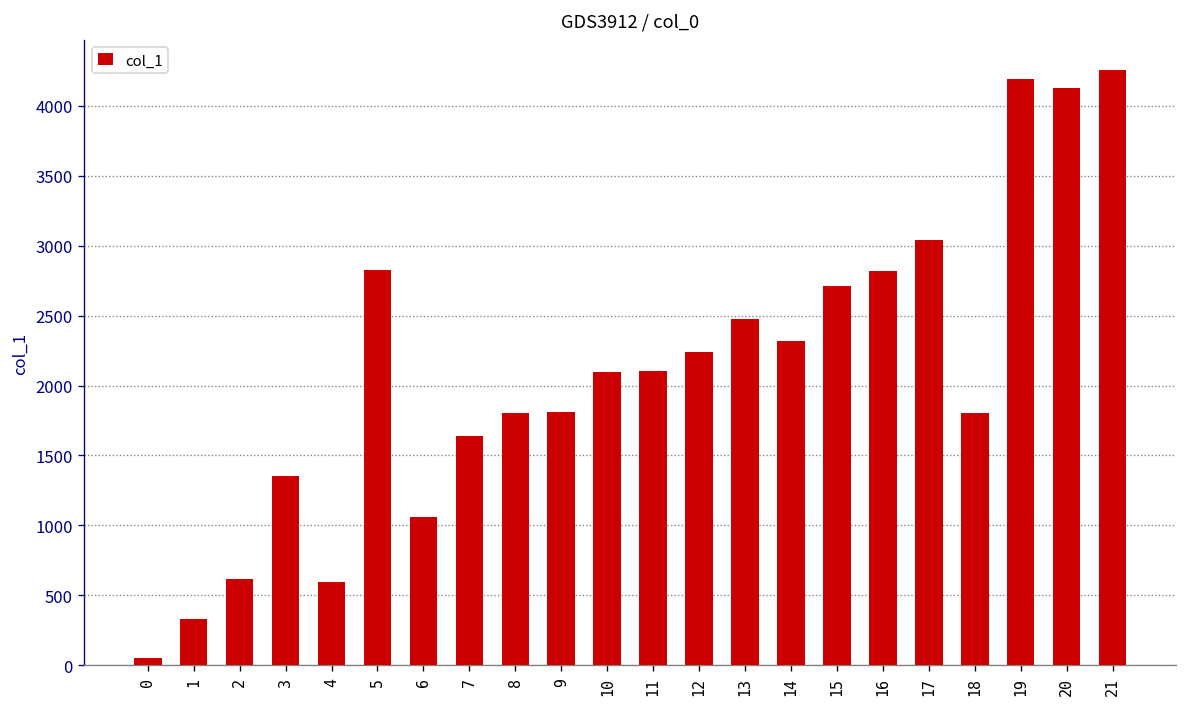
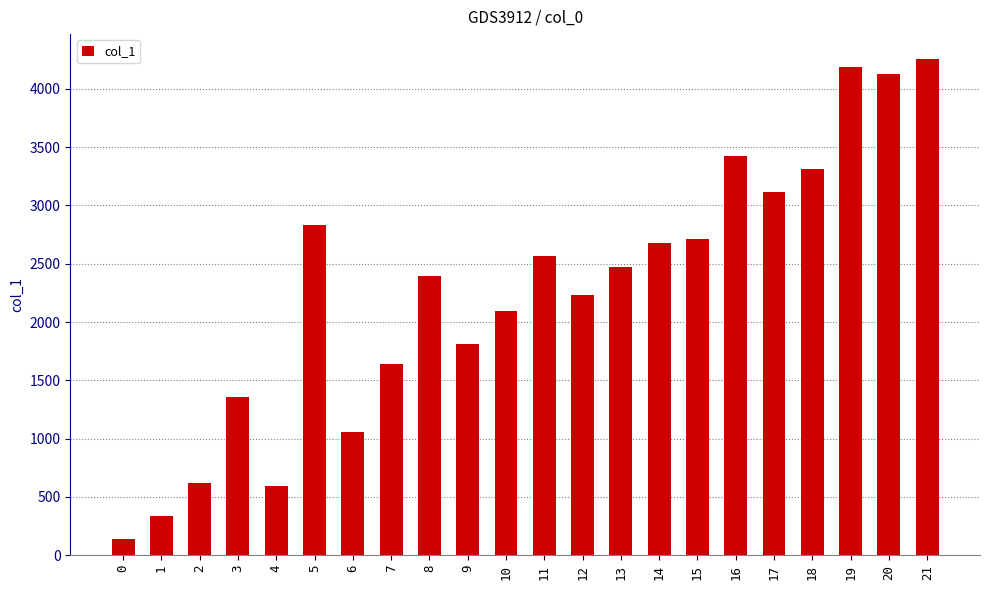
0: 50 -> 140
8: 1800 -> 2400
11: 2110 -> 2570
14: 2320 -> 2680
16: 2820 -> 3420
17: 3040 -> 3120
18: 1810 -> 3310
